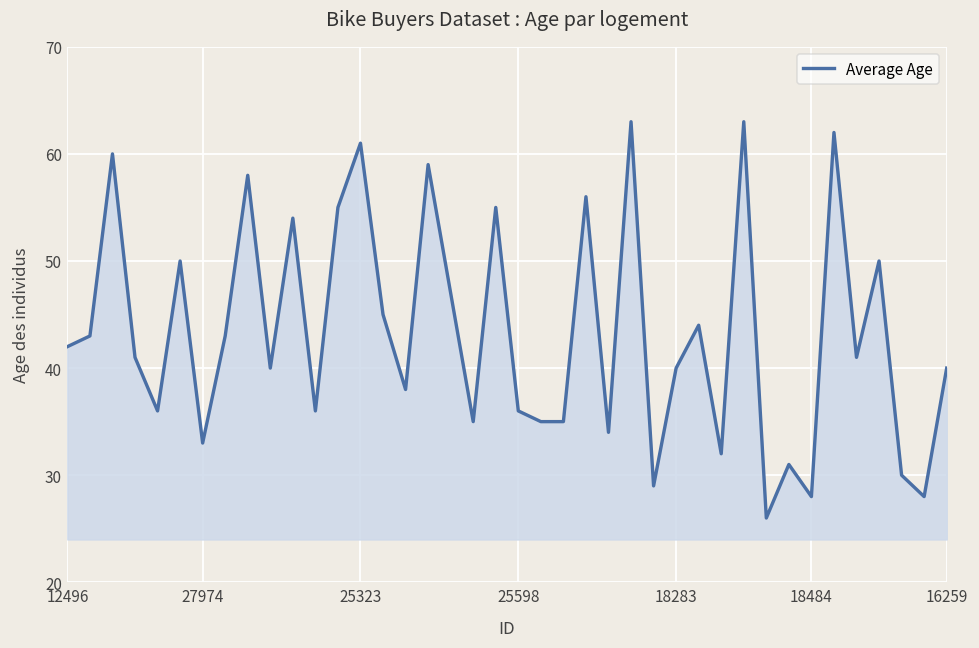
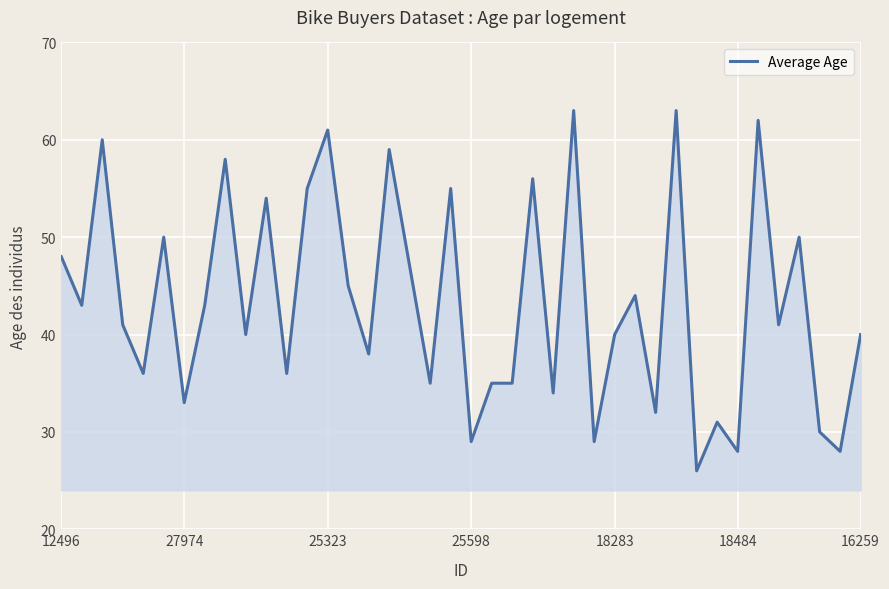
12496: 42 -> 48
25598: 36 -> 29
